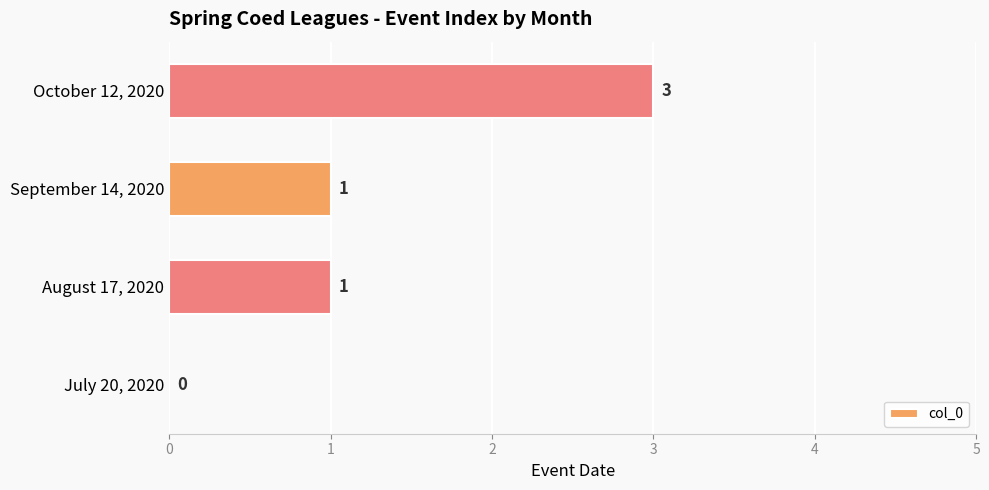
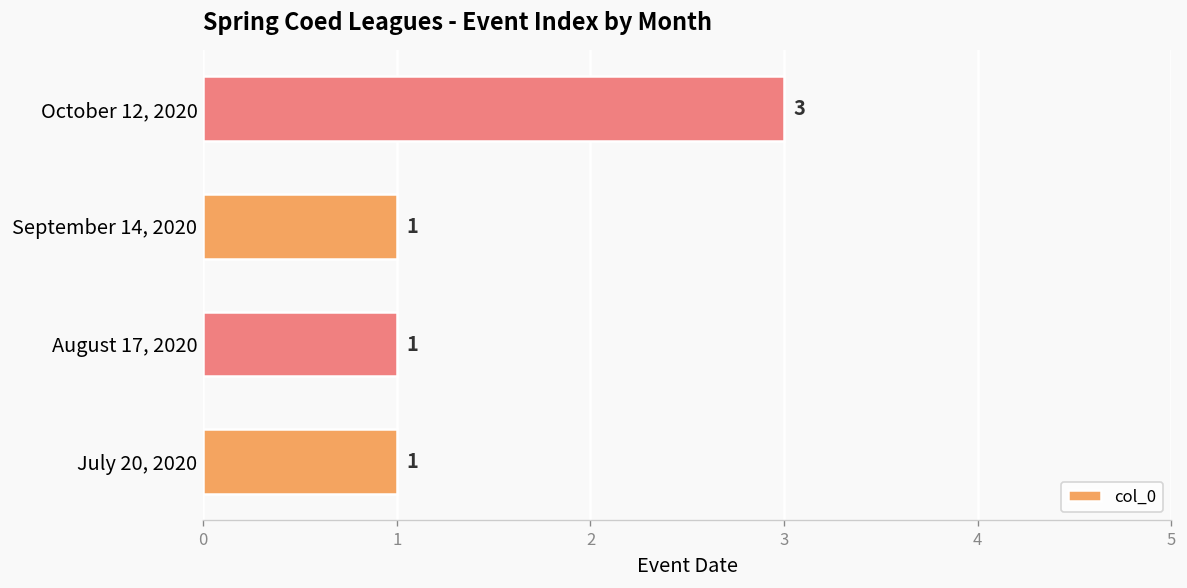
July 20, 2020: 0 -> 1
